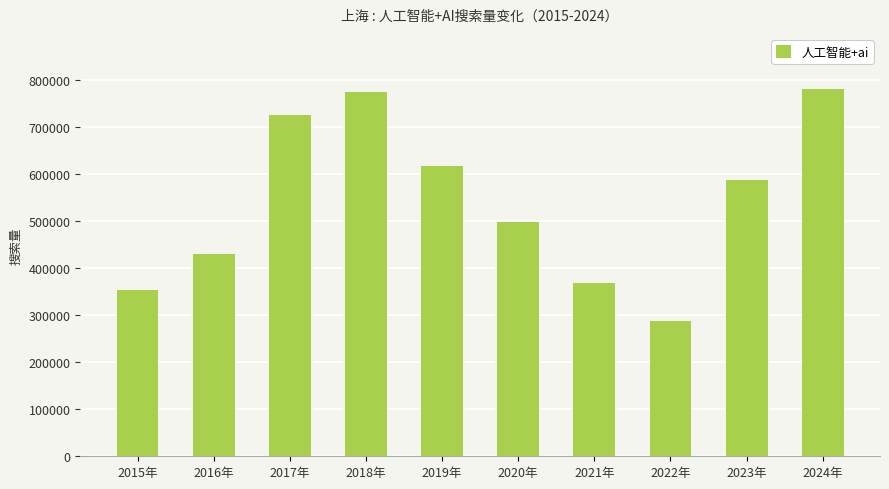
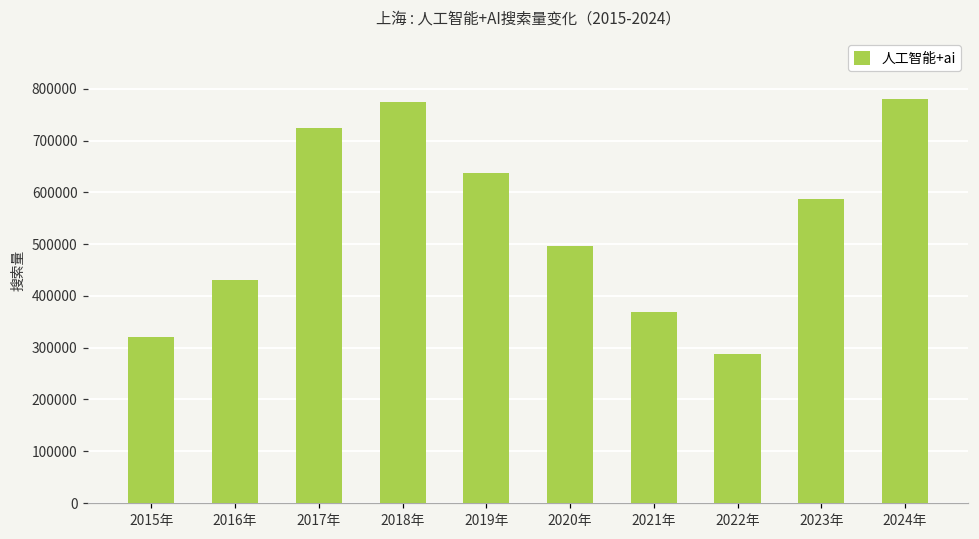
2015年: 350000 -> 320000
2019年: 620000 -> 640000
